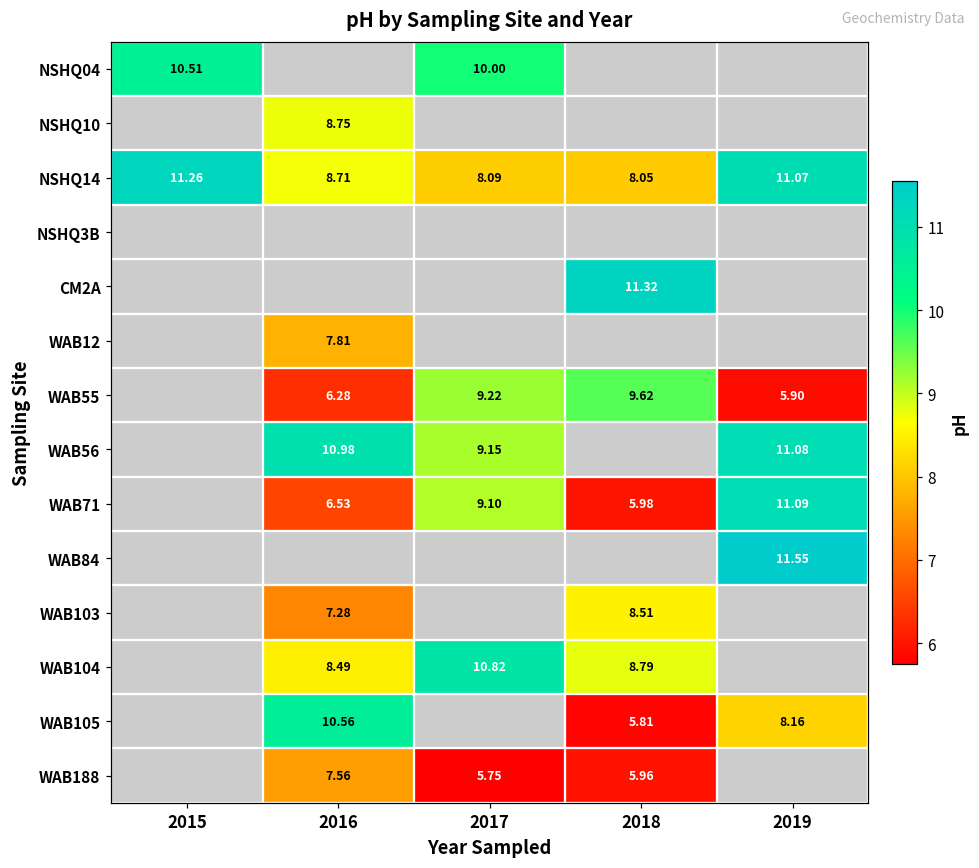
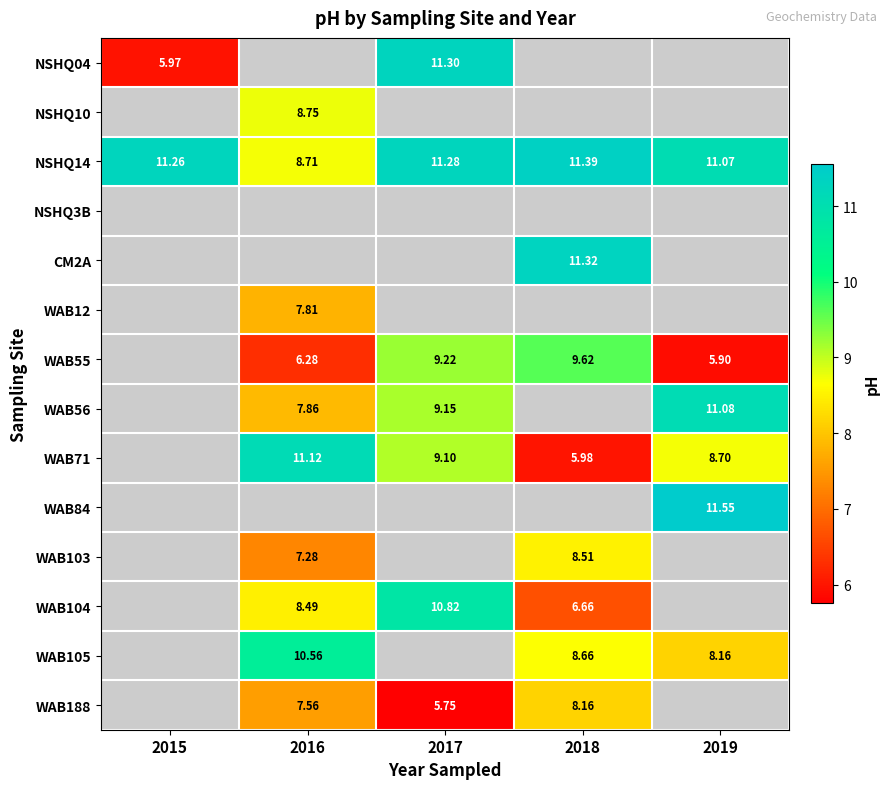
NSHQ04, 2015: 10.51 -> 5.97
NSHQ04, 2017: 10.00 -> 11.30
NSHQ14, 2017: 8.09 -> 11.28
NSHQ14, 2018: 8.05 -> 11.39
WAB56, 2016: 10.98 -> 7.86
WAB71, 2016: 6.53 -> 11.12
WAB71, 2019: 11.09 -> 8.70
WAB104, 2018: 8.79 -> 6.66
WAB105, 2018: 5.81 -> 8.66
WAB188, 2018: 5.96 -> 8.16
